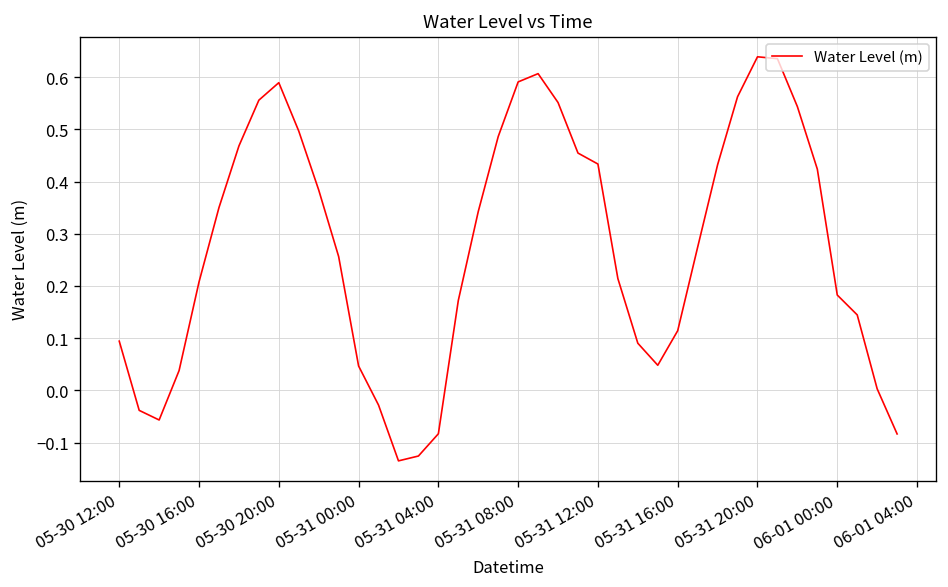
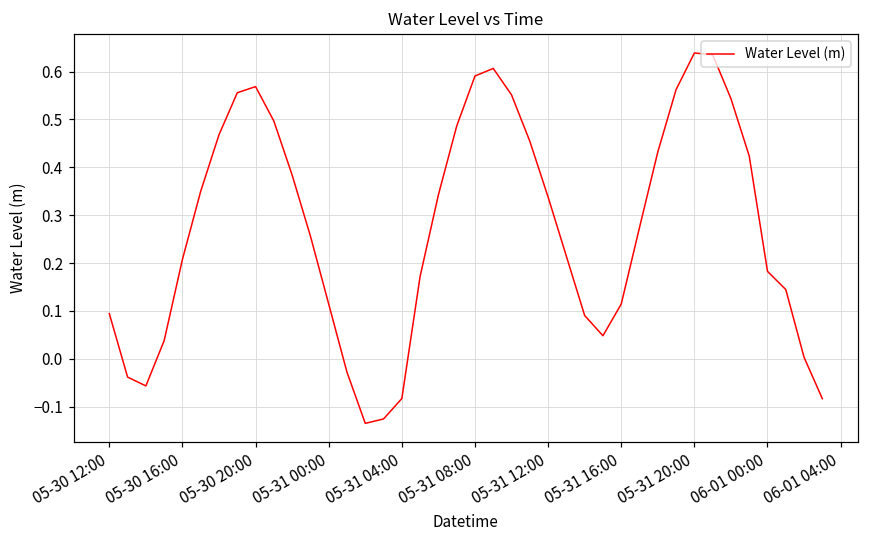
05-30 20:00: 0.59 -> 0.57
05-31 00:00: 0.05 -> 0.11
05-31 12:00: 0.43 -> 0.34
